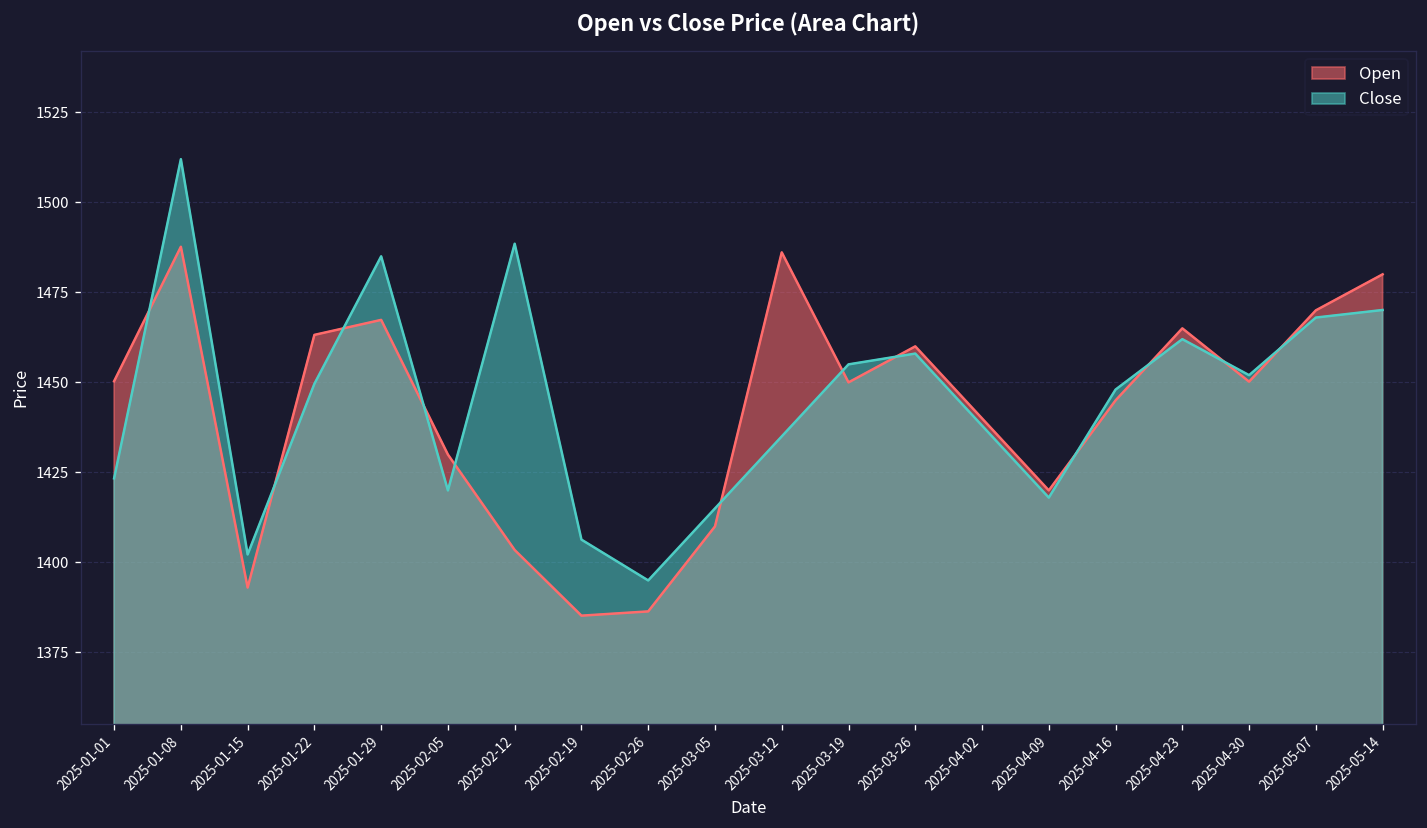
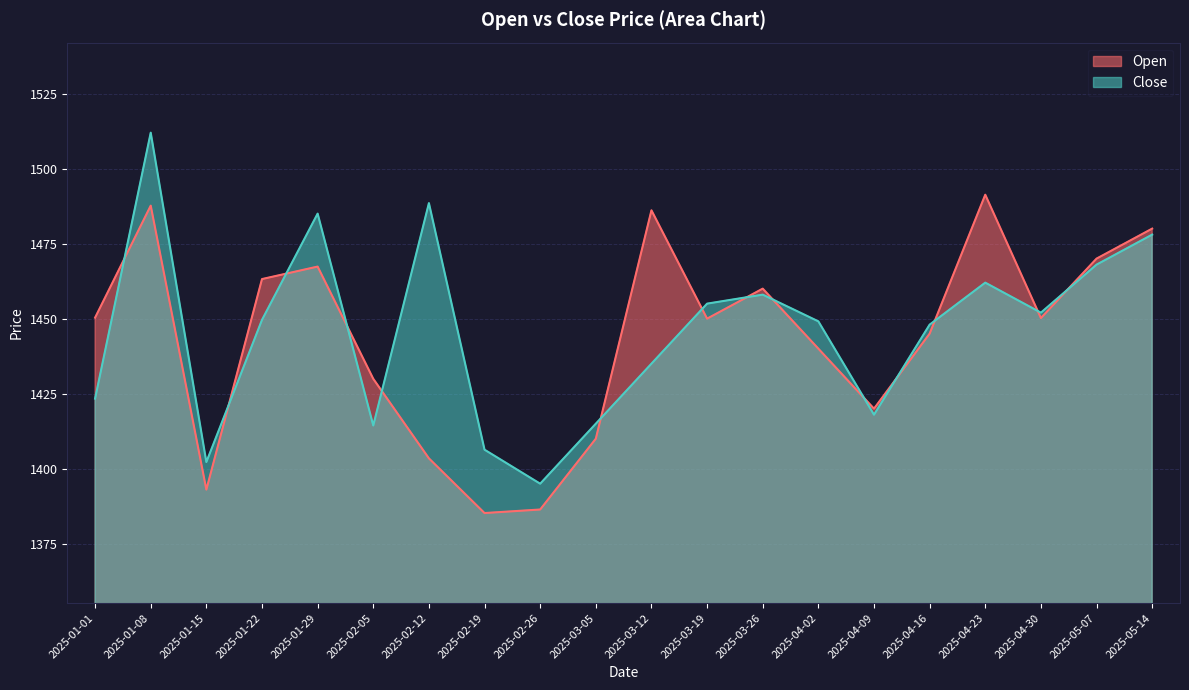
Close, 2025-02-05: 1420 -> 1414
Close, 2025-04-02: 1438 -> 1449
Open, 2025-04-23: 1465 -> 1491
Close, 2025-05-14: 1470 -> 1478
